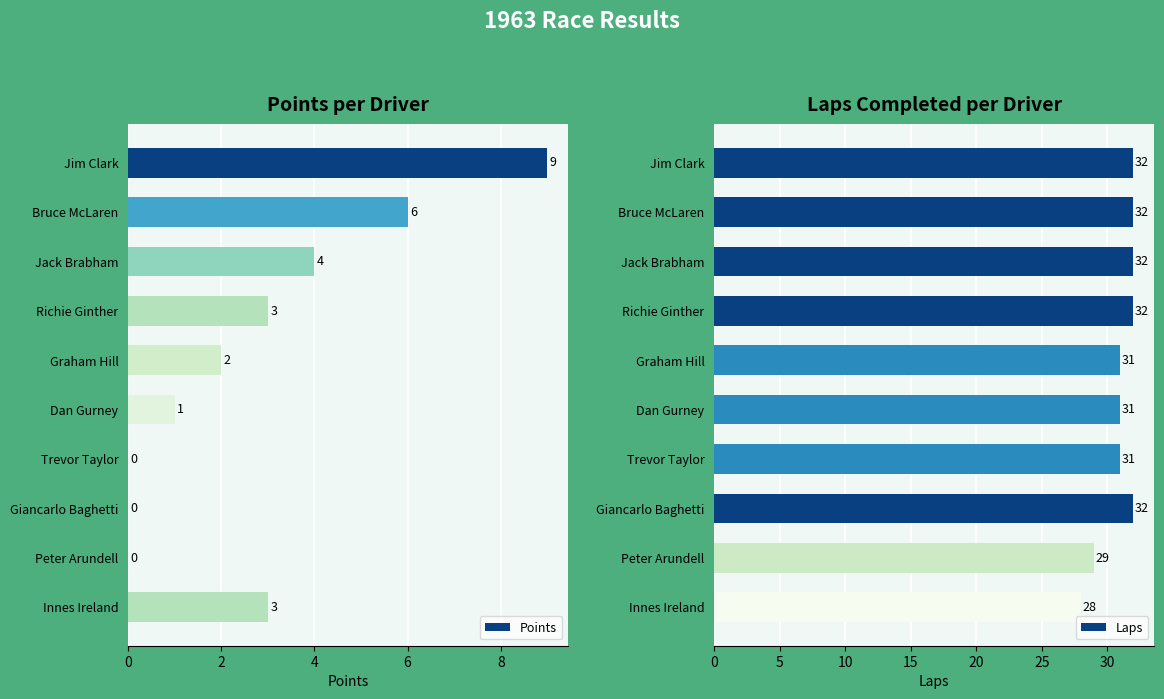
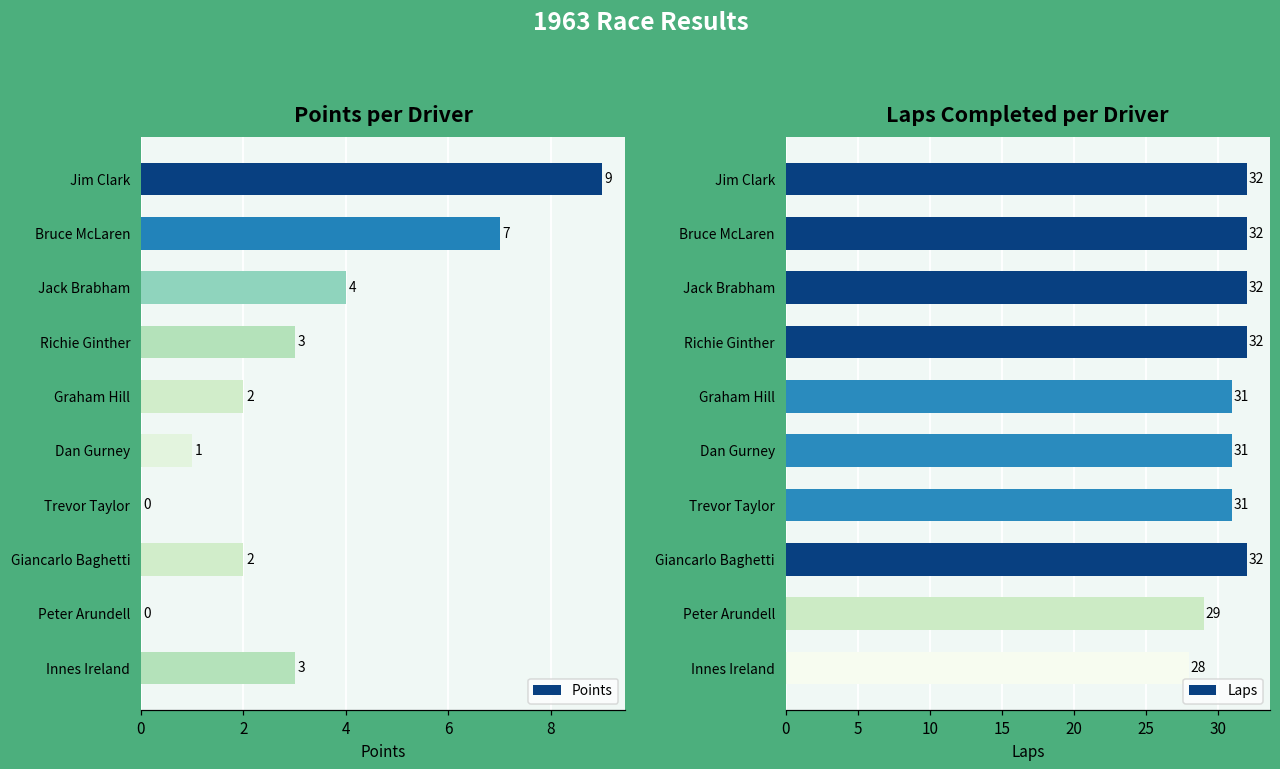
Points per Driver, Bruce McLaren: 6 -> 7
Points per Driver, Giancarlo Baghetti: 0 -> 2
